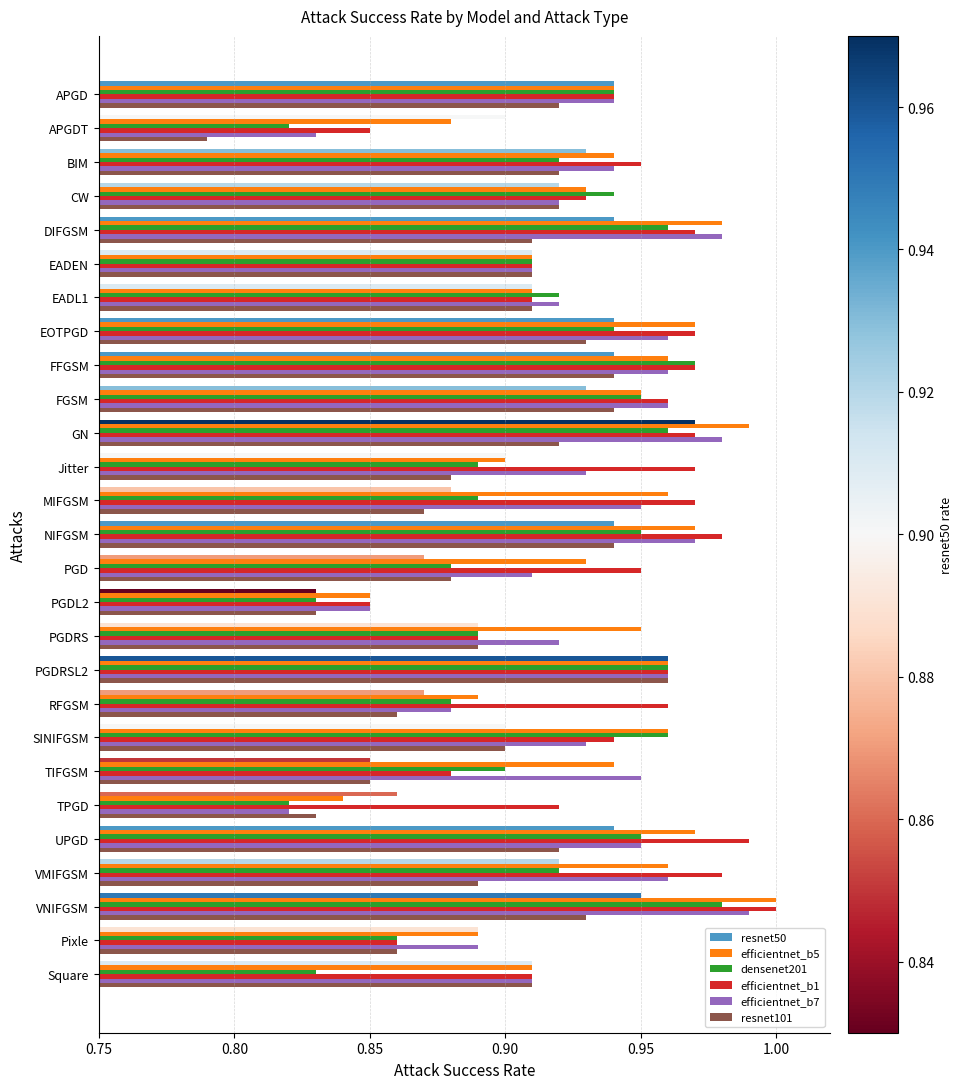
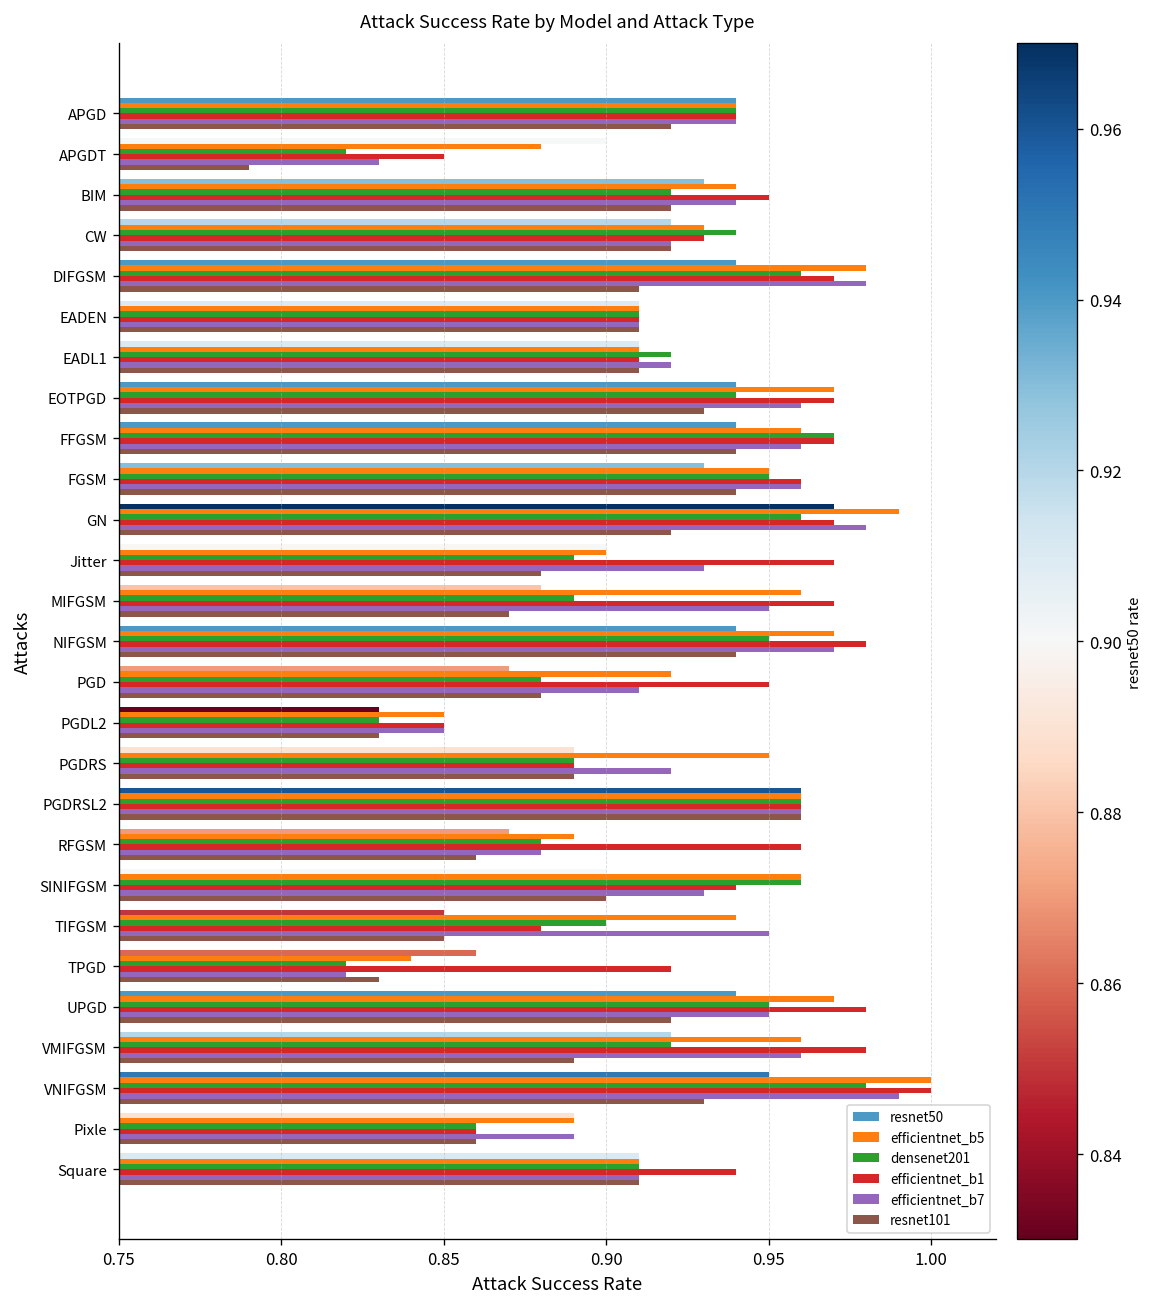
efficientnet_b5, PGD: 0.93 -> 0.92
efficientnet_b1, UPGD: 0.99 -> 0.98
densenet201, Square: 0.83 -> 0.91
efficientnet_b1, Square: 0.91 -> 0.94
